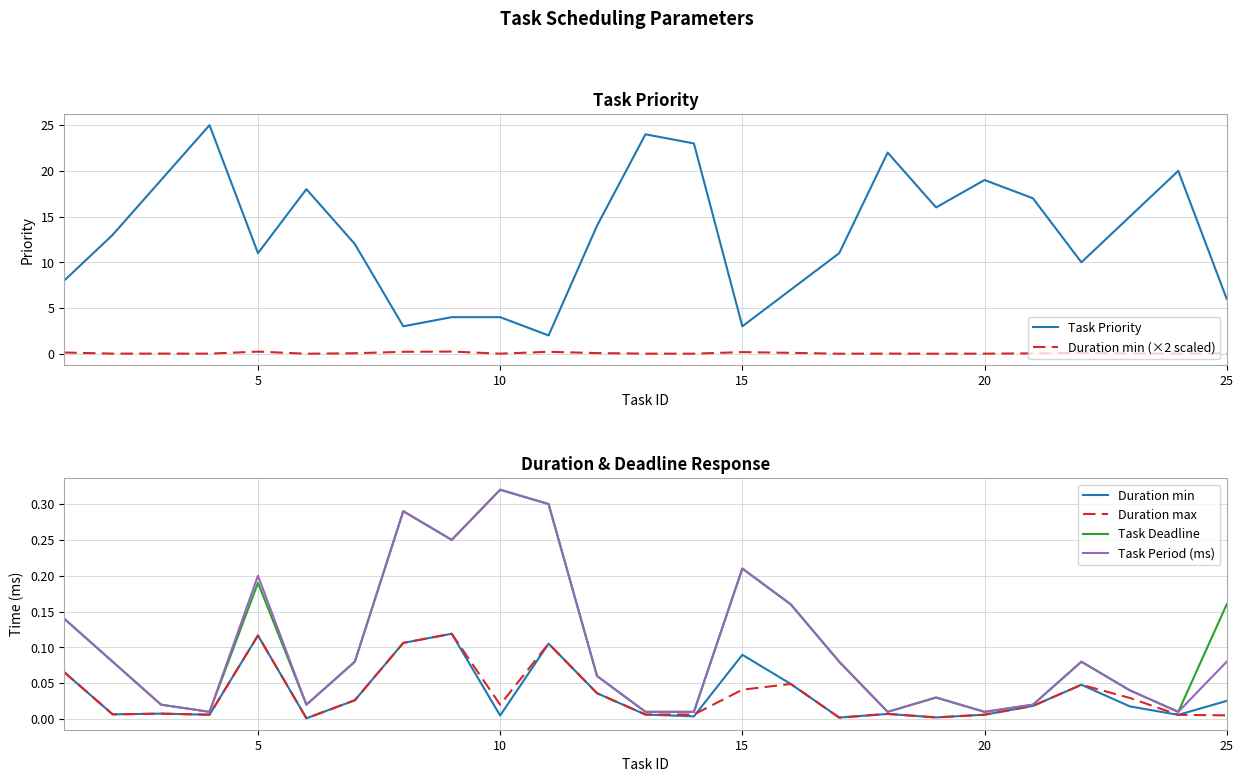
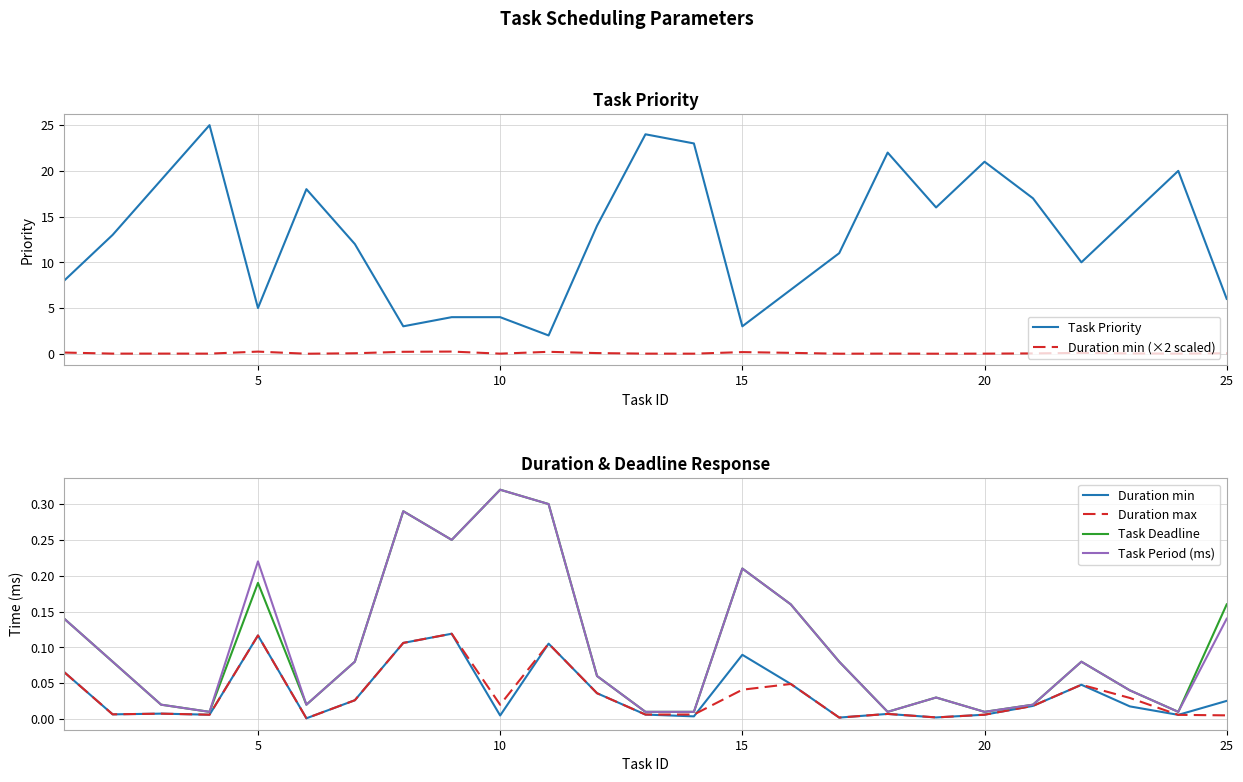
Task Priority, Task Priority, 5: 11 -> 5
Task Priority, Task Priority, 20: 19 -> 21
Duration & Deadline Response, Task Period (ms), 5: 0.20 -> 0.22
Duration & Deadline Response, Task Period (ms), 25: 0.08 -> 0.14
